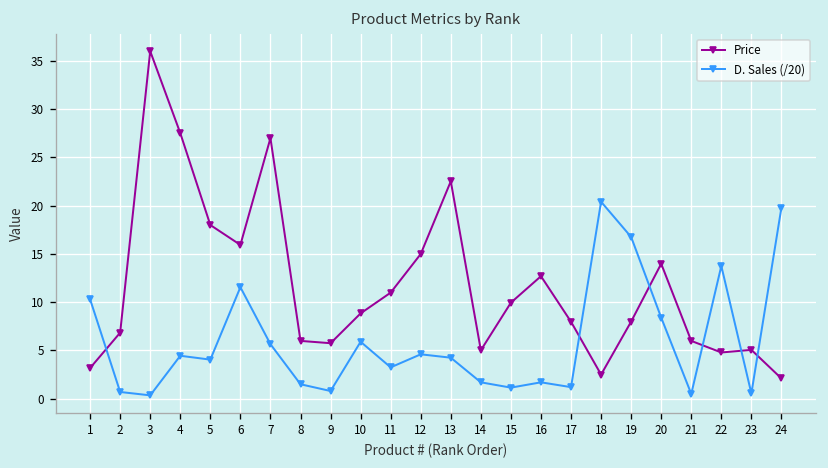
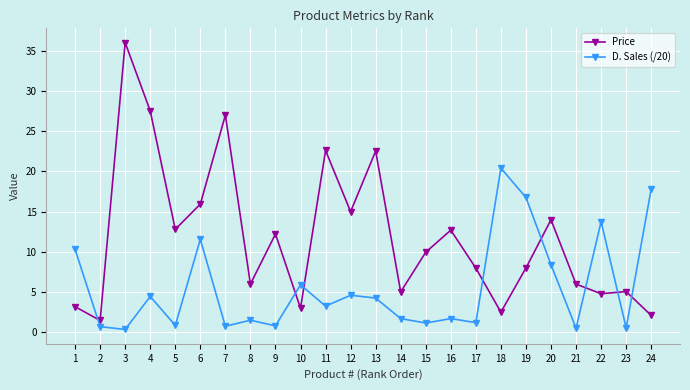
Price, 2: 7 -> 1
Price, 5: 18 -> 13
D. Sales (/20), 5: 4 -> 1
D. Sales (/20), 7: 6 -> 1
Price, 9: 6 -> 12
Price, 10: 9 -> 3
Price, 11: 11 -> 23
D. Sales (/20), 24: 20 -> 18
